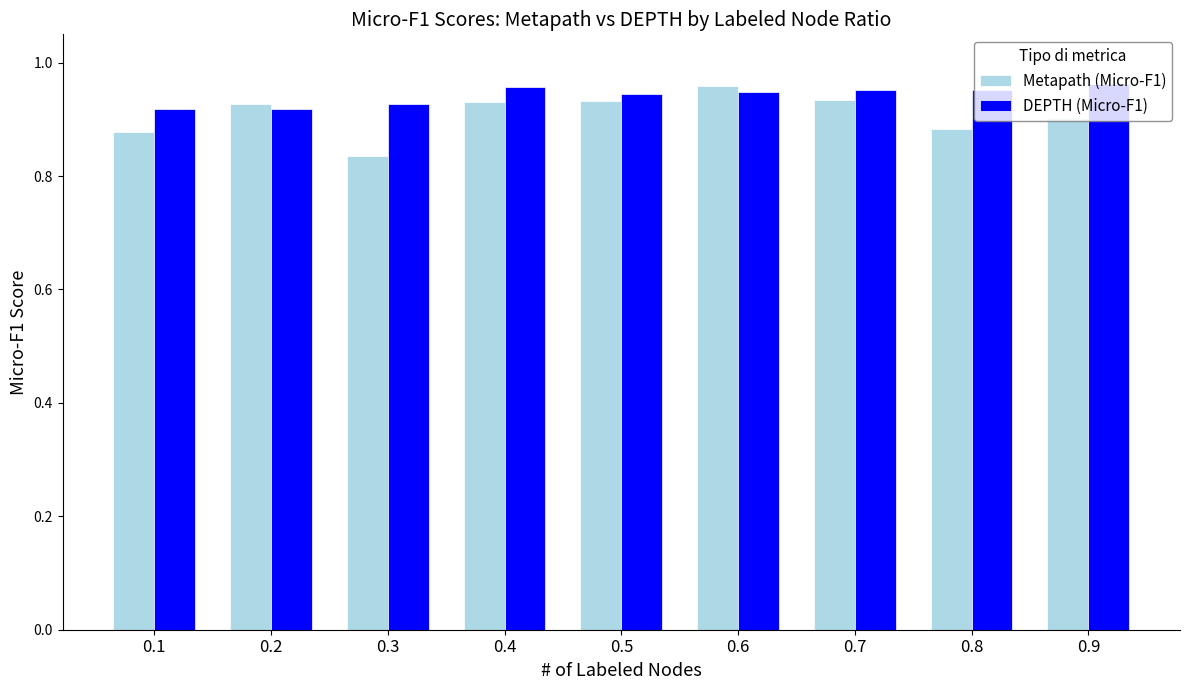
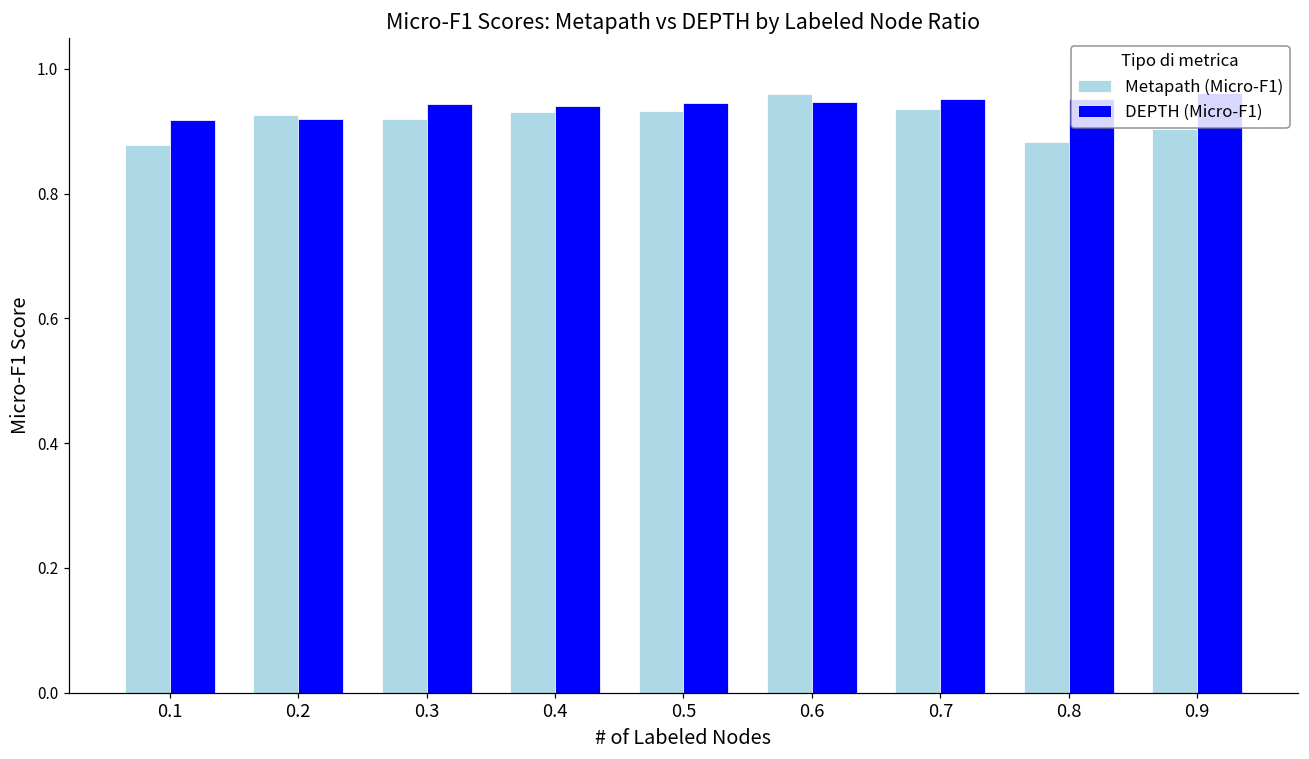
Metapath (Micro-F1), 0.3: 0.84 -> 0.92
DEPTH (Micro-F1), 0.3: 0.93 -> 0.94
DEPTH (Micro-F1), 0.4: 0.96 -> 0.94
